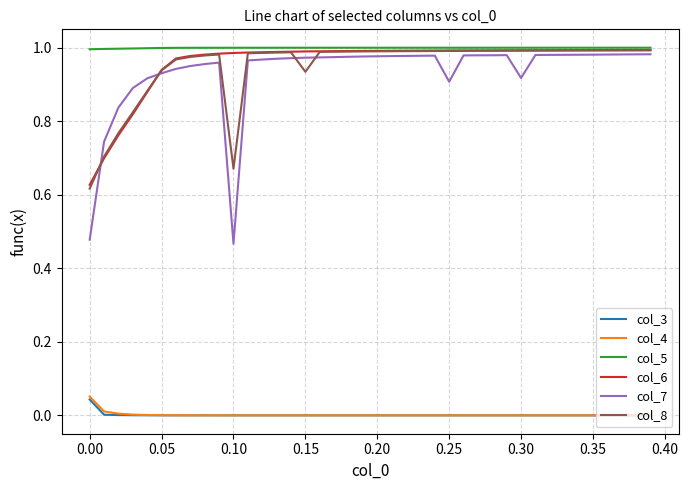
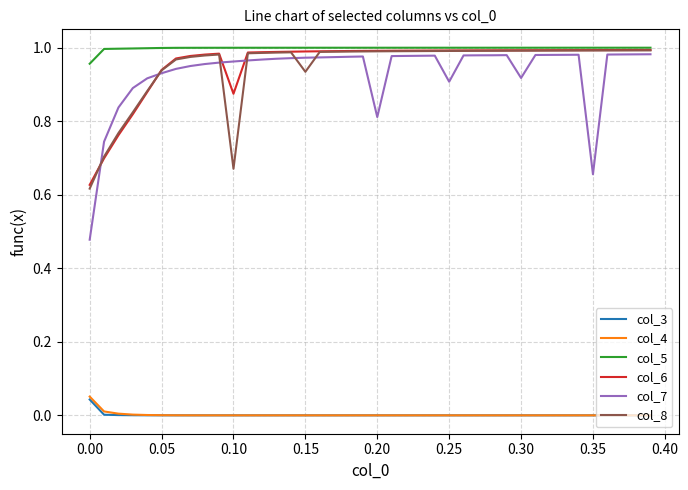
col_5, 0.00: 1.00 -> 0.96
col_6, 0.10: 0.99 -> 0.87
col_7, 0.10: 0.47 -> 0.96
col_7, 0.20: 0.98 -> 0.81
col_7, 0.35: 0.98 -> 0.66
